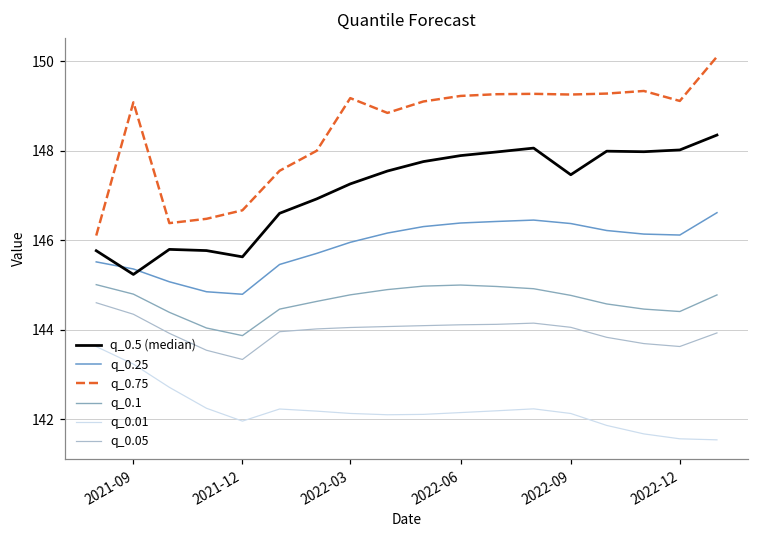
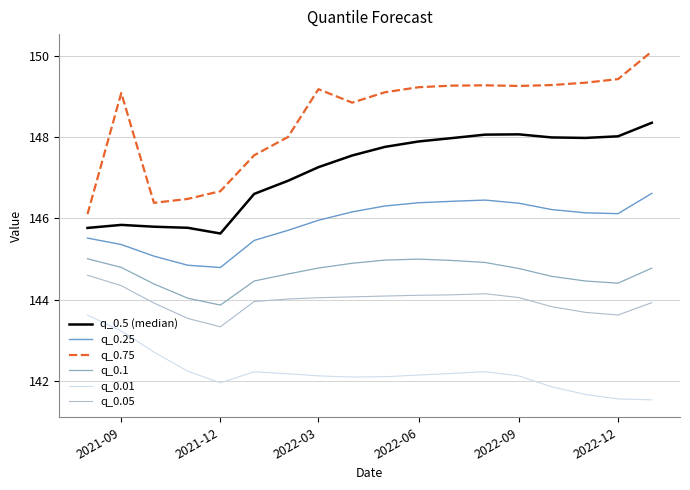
q_0.5 (median), 2021-09: 145.2 -> 145.8
q_0.5 (median), 2022-09: 147.5 -> 148.1
q_0.75, 2022-12: 149.1 -> 149.4
